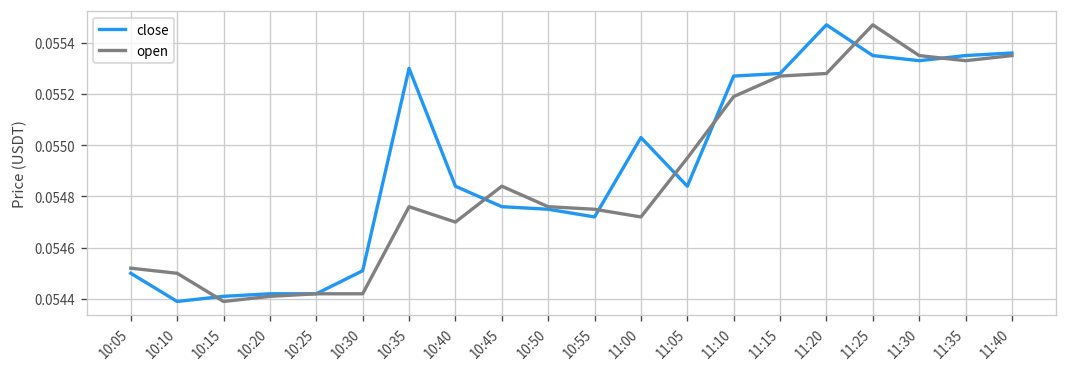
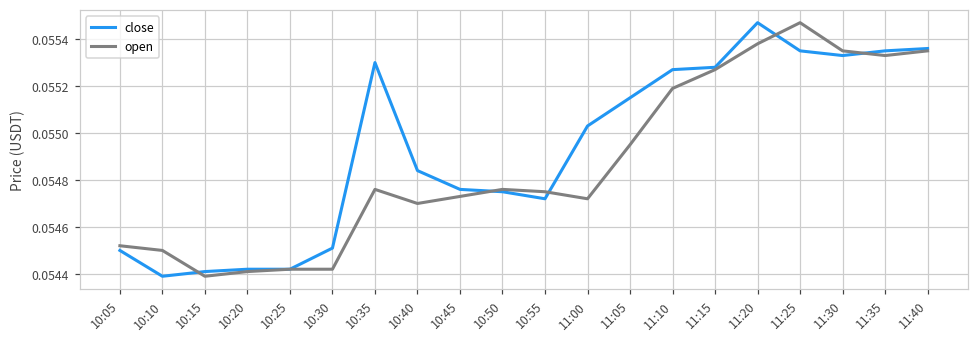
open, 10:45: 0.05484 -> 0.05473
close, 11:05: 0.05484 -> 0.05515
open, 11:20: 0.05528 -> 0.05538
